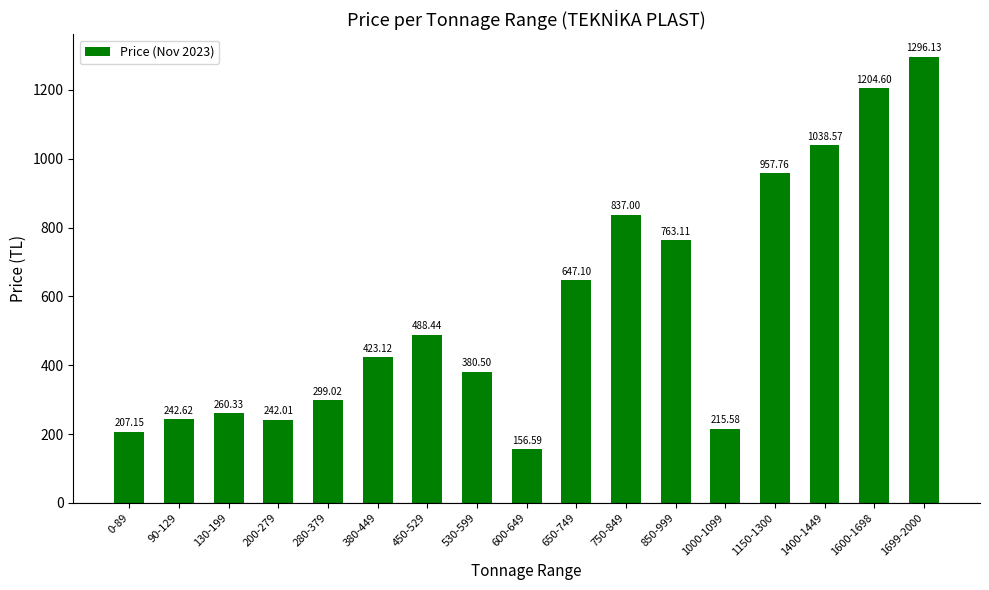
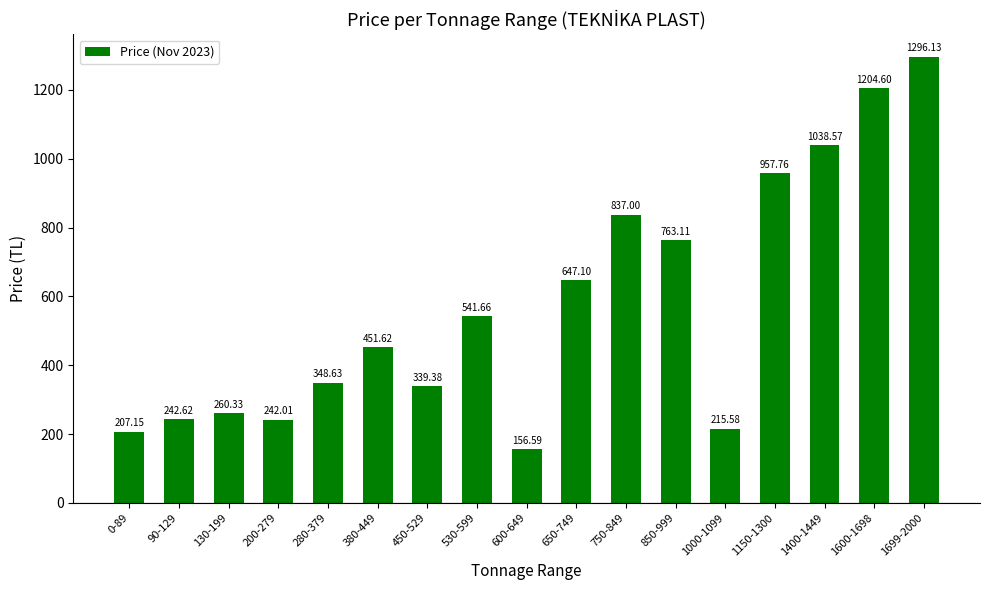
280-379: 299.02 -> 348.63
380-449: 423.12 -> 451.62
450-529: 488.44 -> 339.38
530-599: 380.50 -> 541.66
